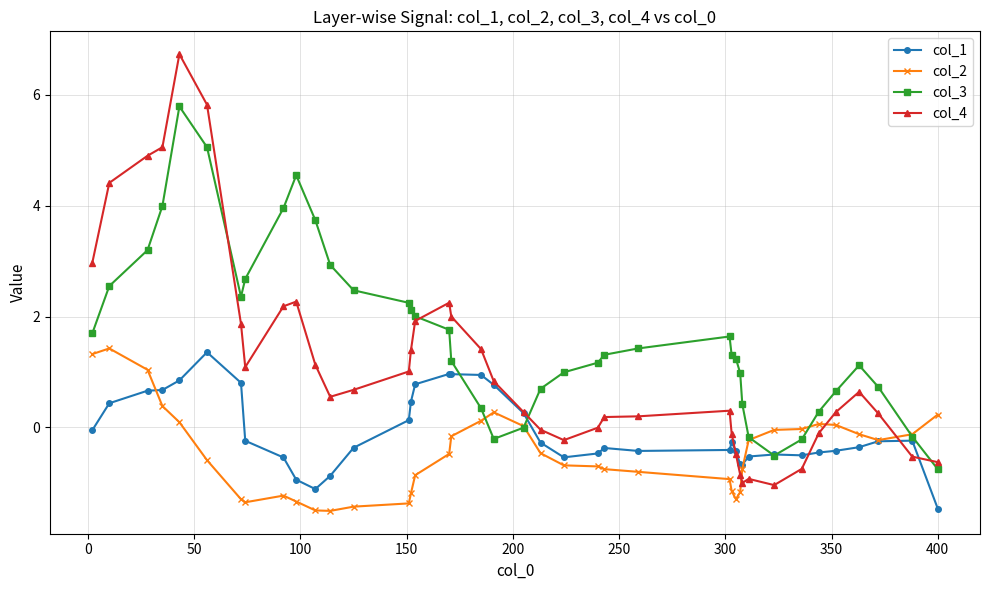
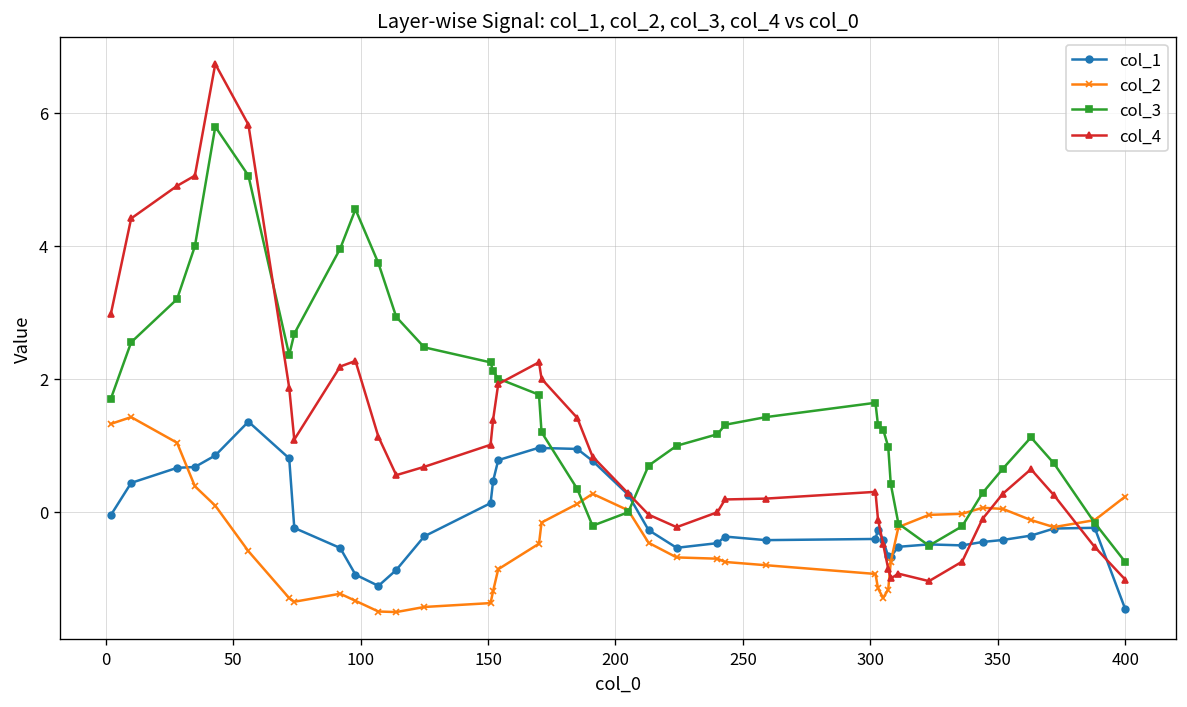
col_4, 400: -0.6 -> -1.0
